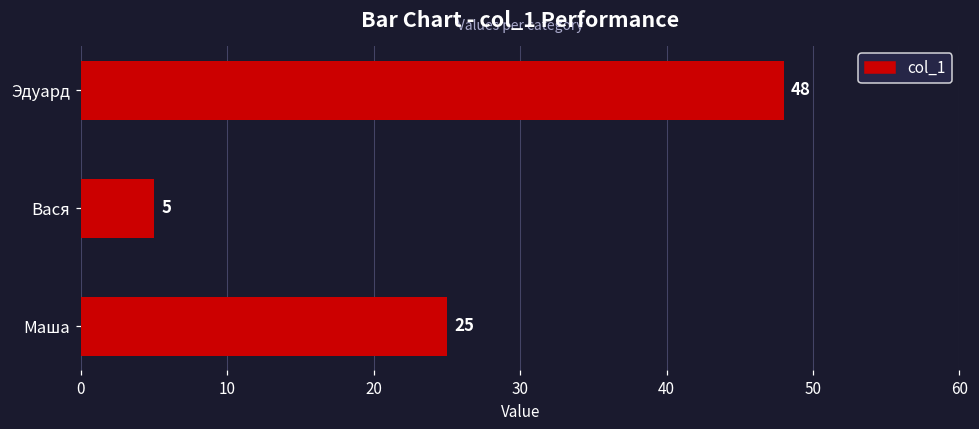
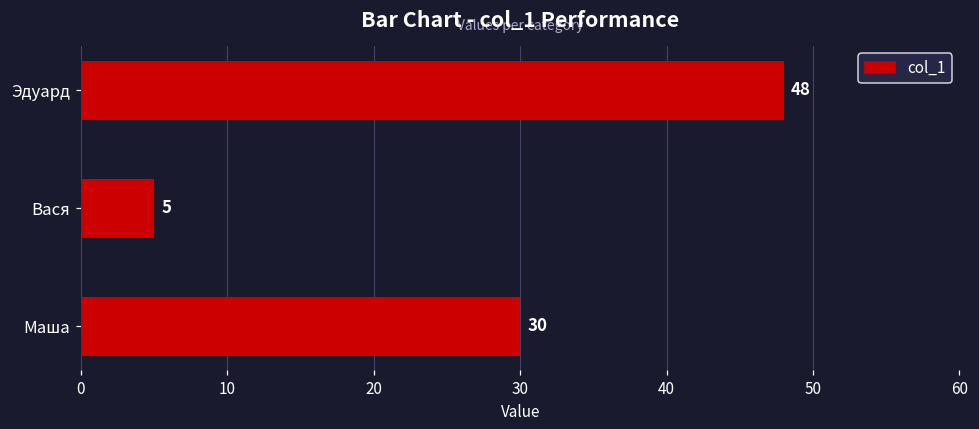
Маша: 25 -> 30
